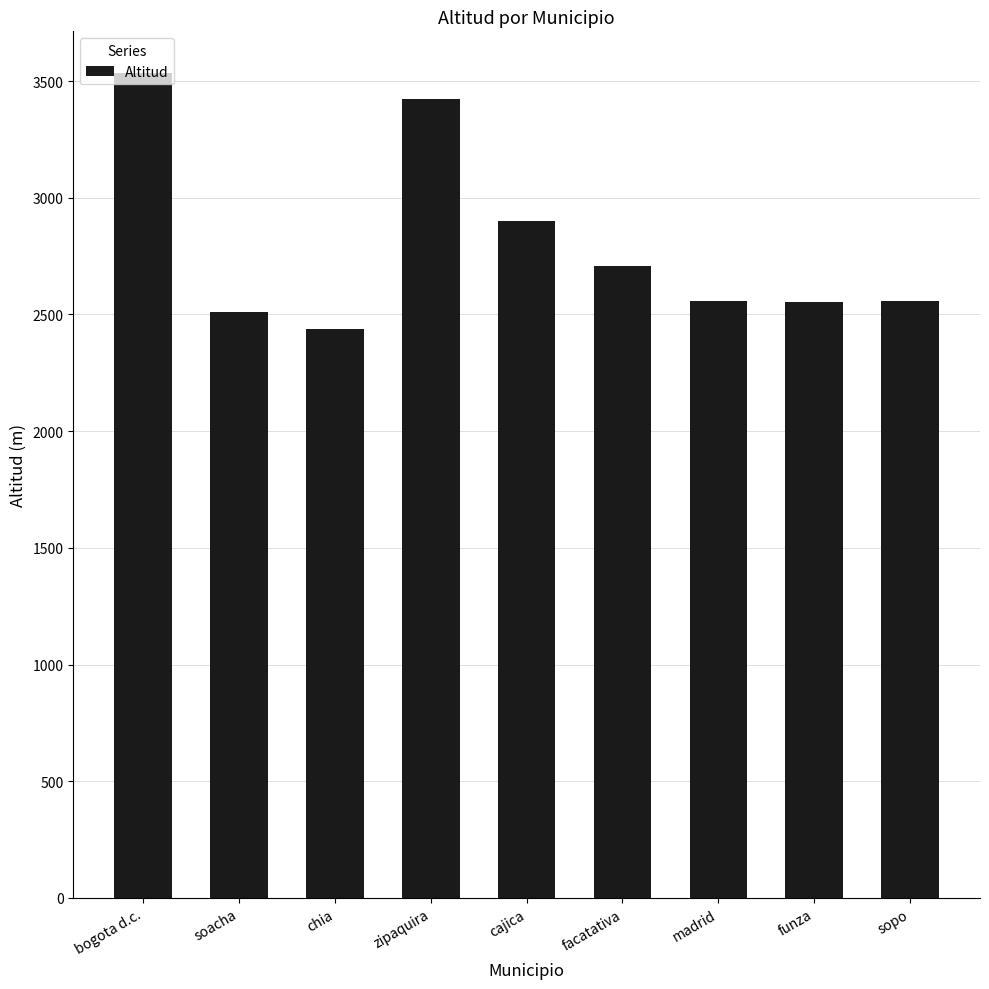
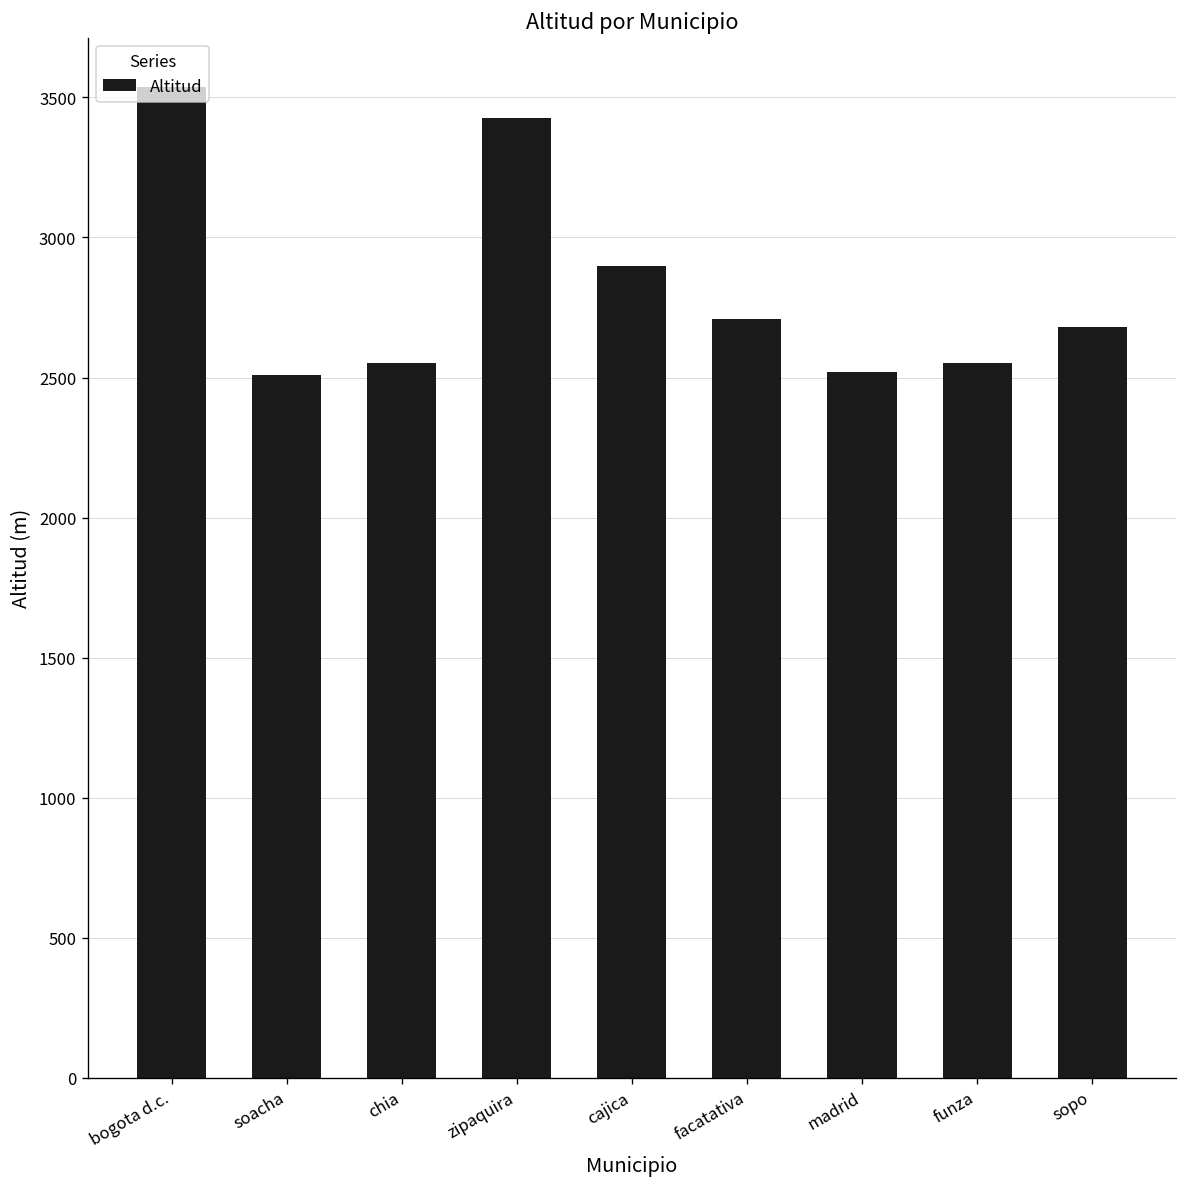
chia: 2440 -> 2550
madrid: 2560 -> 2520
sopo: 2560 -> 2680
